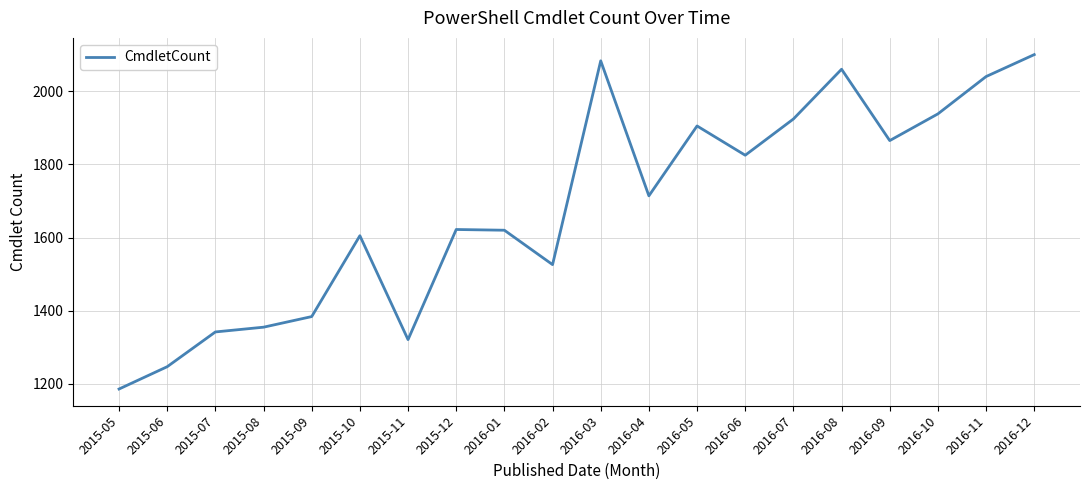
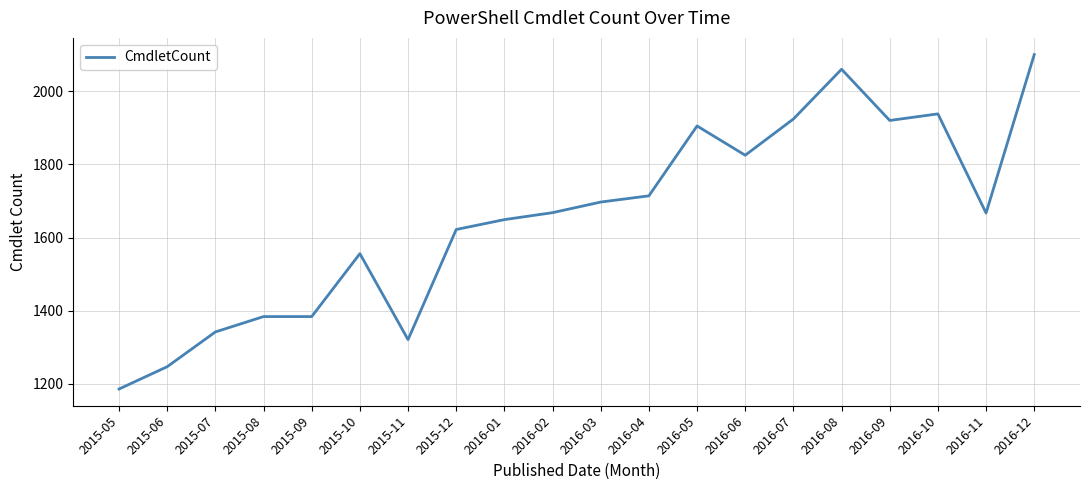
2015-08: 1360 -> 1380
2015-10: 1610 -> 1560
2016-01: 1620 -> 1650
2016-02: 1530 -> 1670
2016-03: 2080 -> 1700
2016-09: 1870 -> 1920
2016-11: 2040 -> 1670
